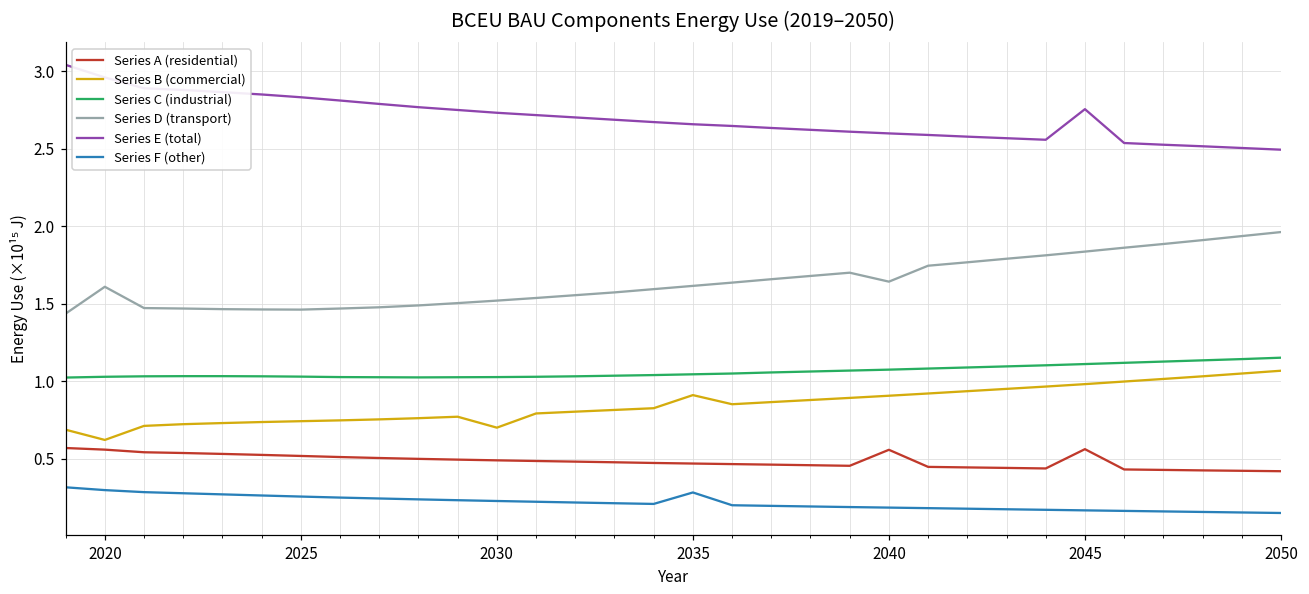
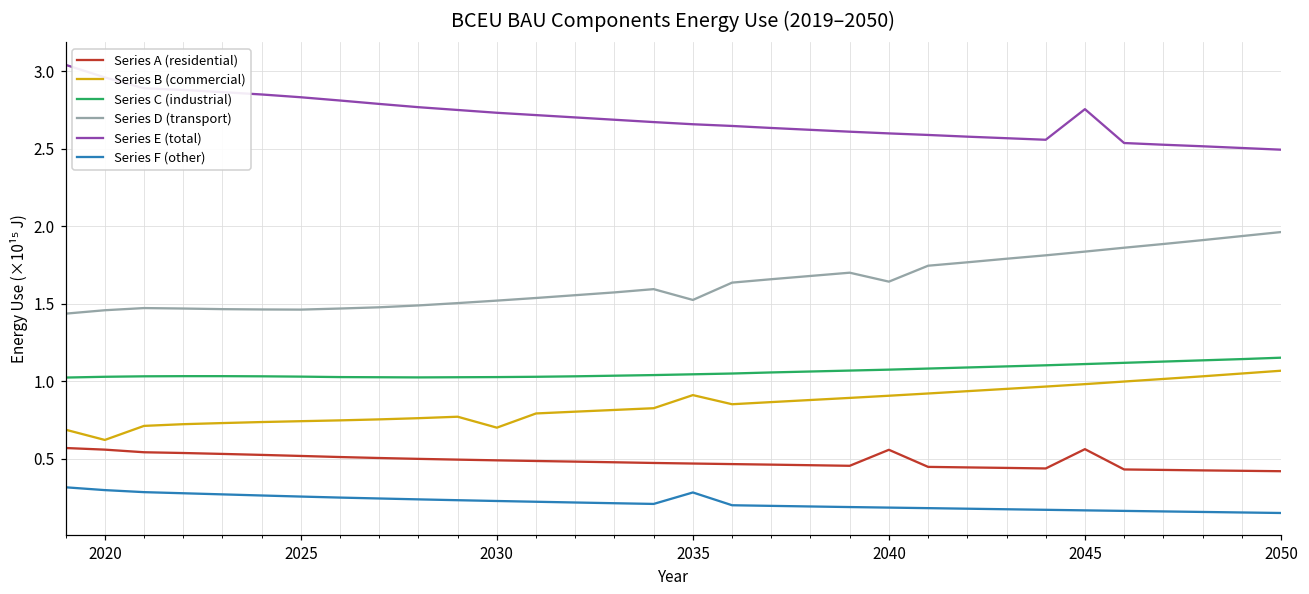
Series D (transport), 2020: 1.61 -> 1.46
Series D (transport), 2035: 1.62 -> 1.53
